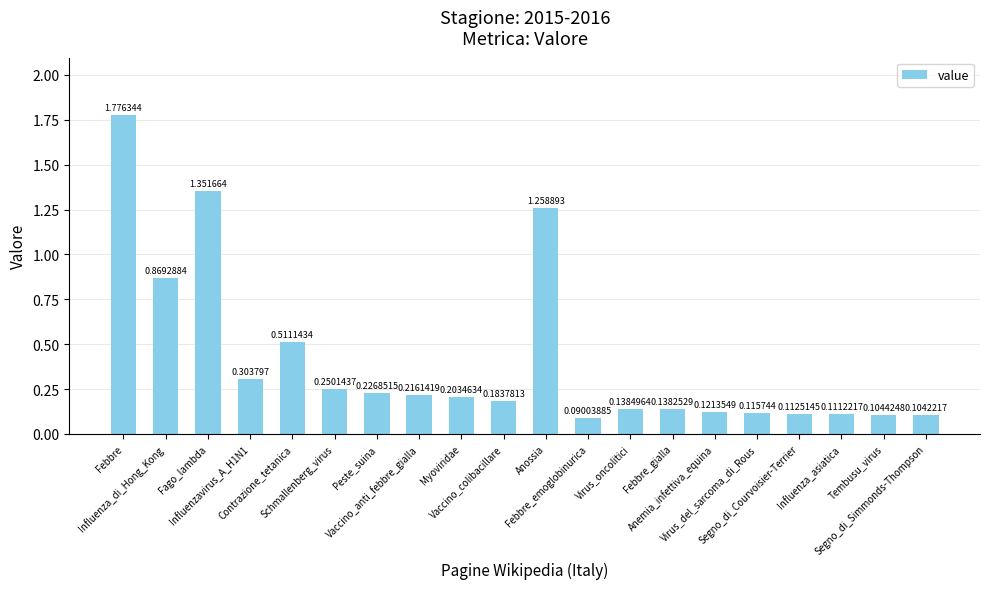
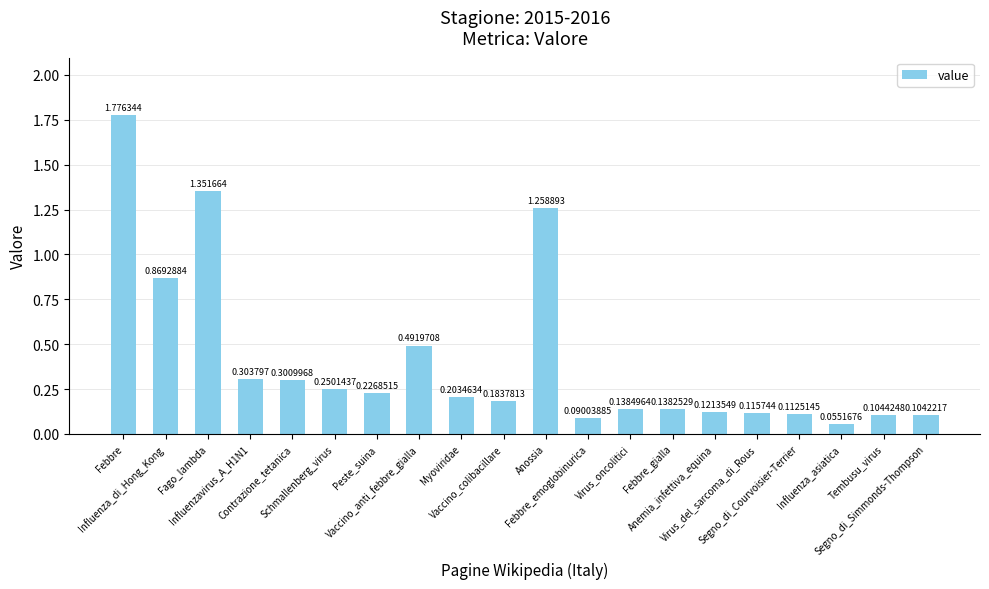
Contrazione_tetanica: 0.5111434 -> 0.3009968
Vaccino_anti_febbre_gialla: 0.2161419 -> 0.4919708
Influenza_asiatica: 0.1112217 -> 0.0551676
